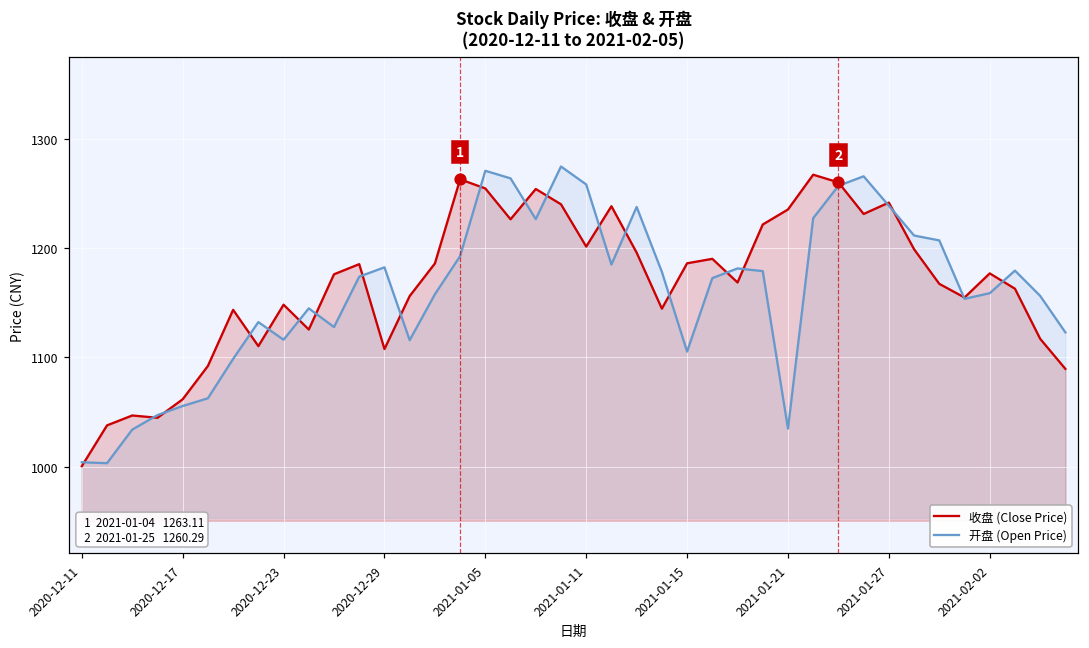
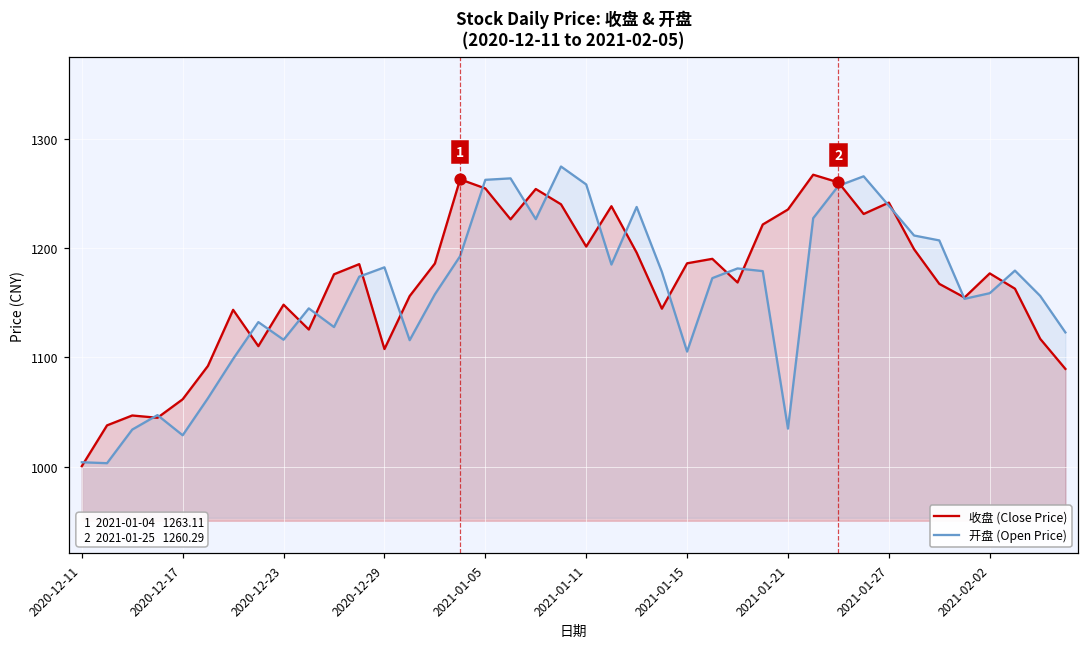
开盘 (Open Price), 2020-12-17: 1060 -> 1030
开盘 (Open Price), 2021-01-05: 1270 -> 1260
